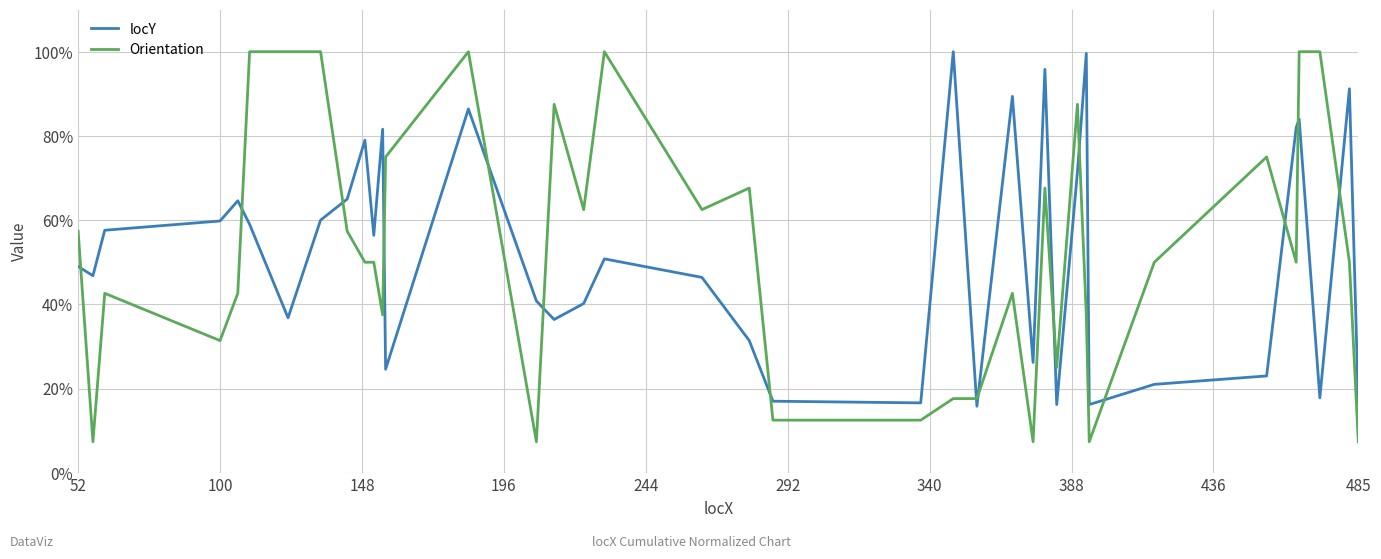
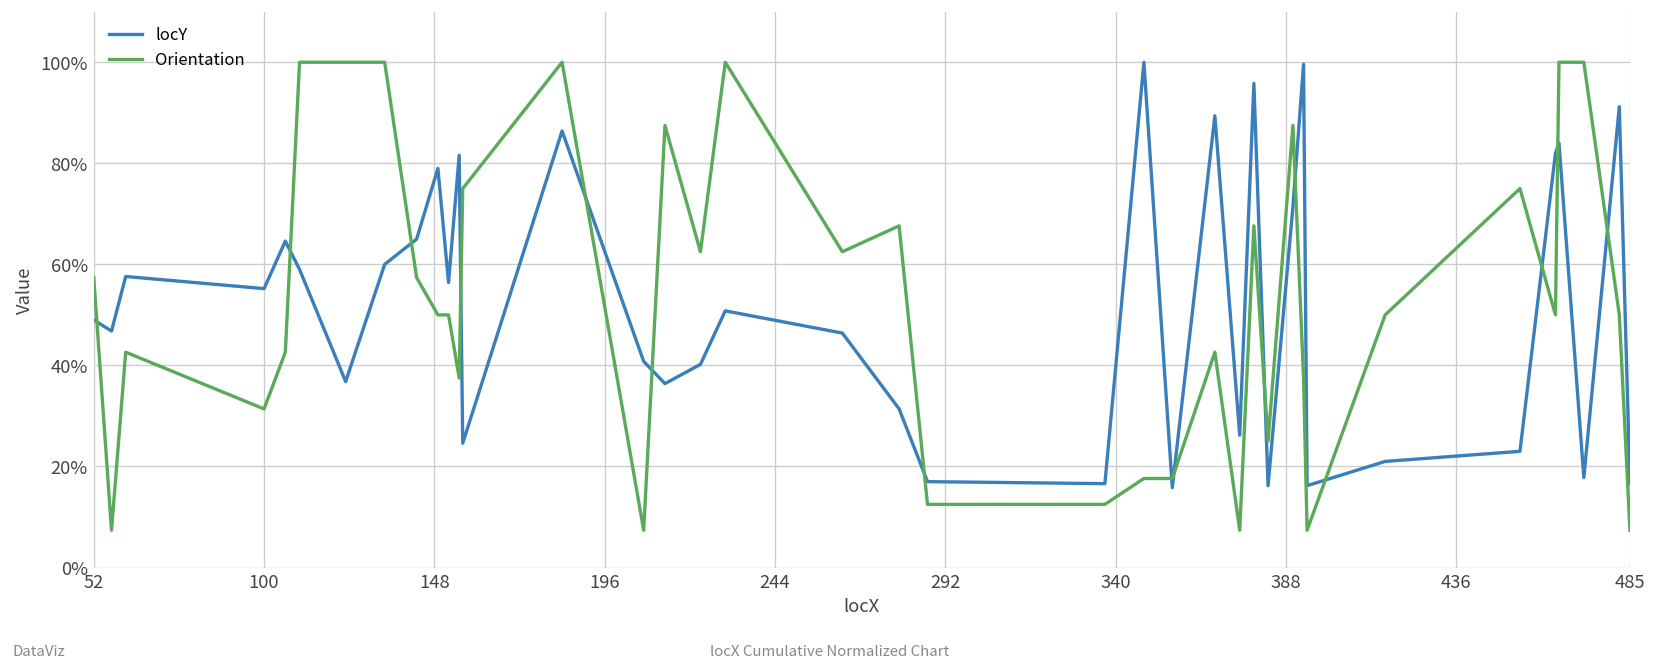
locY, 100: 60% -> 55%
